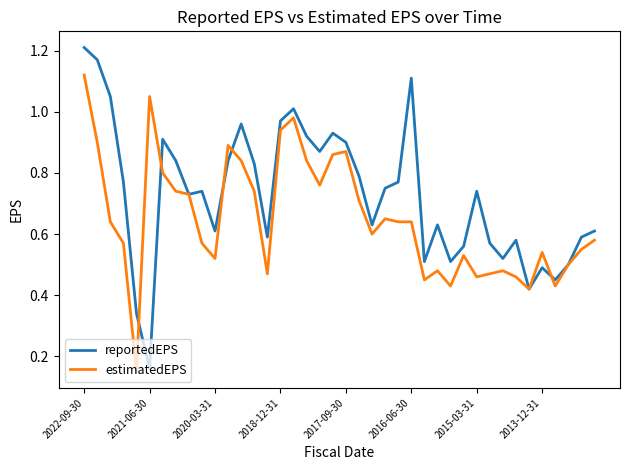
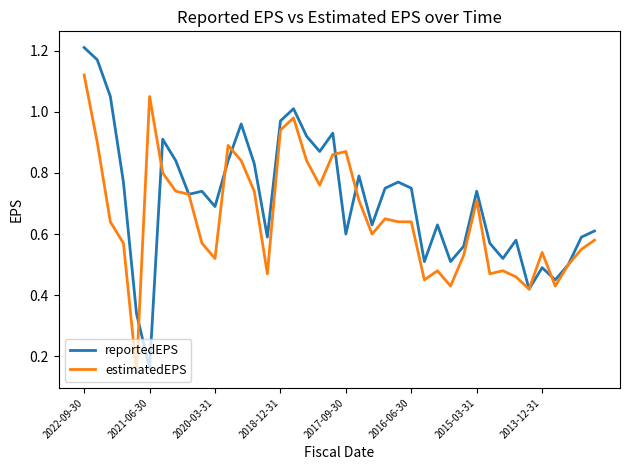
reportedEPS, 2020-03-31: 0.61 -> 0.69
reportedEPS, 2017-09-30: 0.9 -> 0.6
reportedEPS, 2016-06-30: 1.11 -> 0.75
estimatedEPS, 2015-03-31: 0.46 -> 0.71
